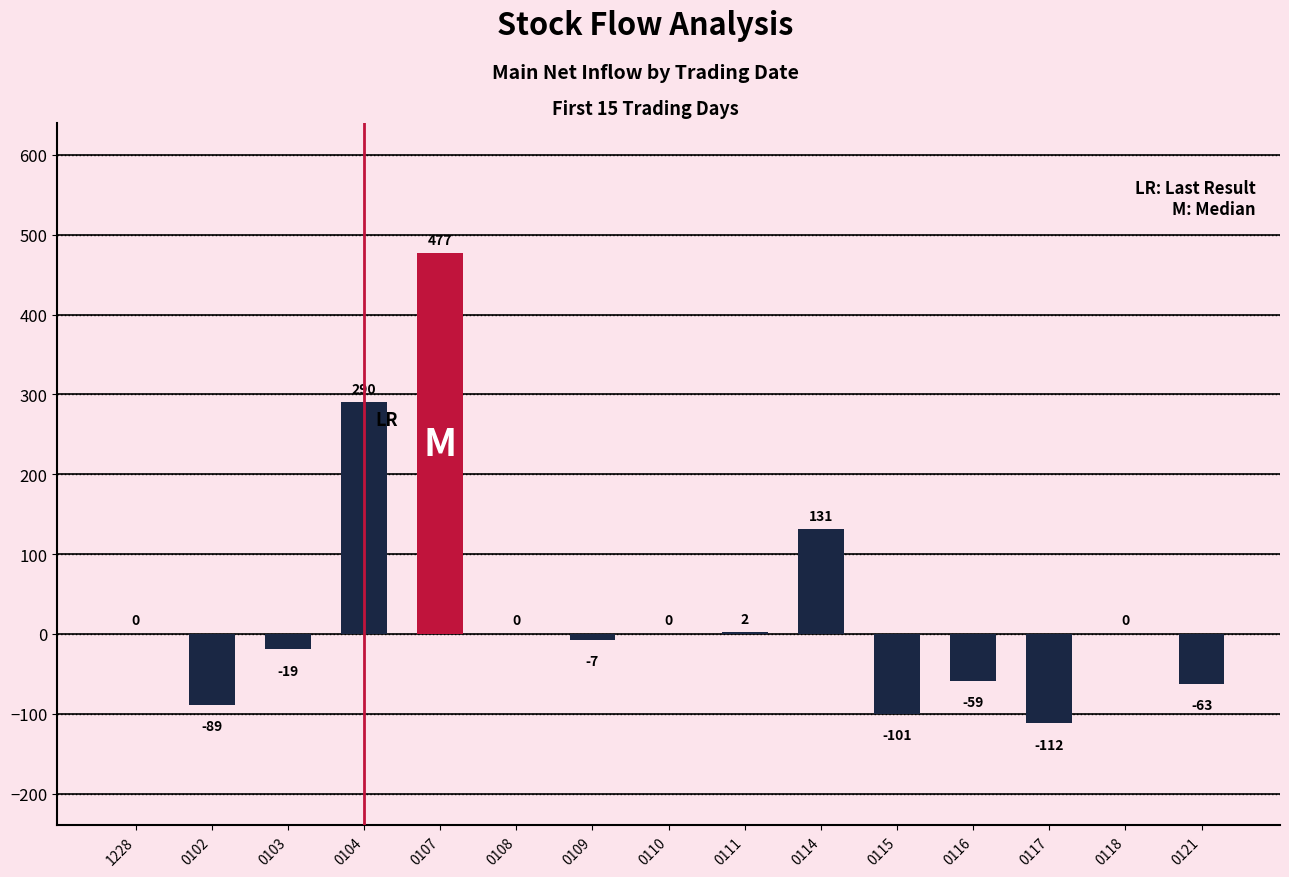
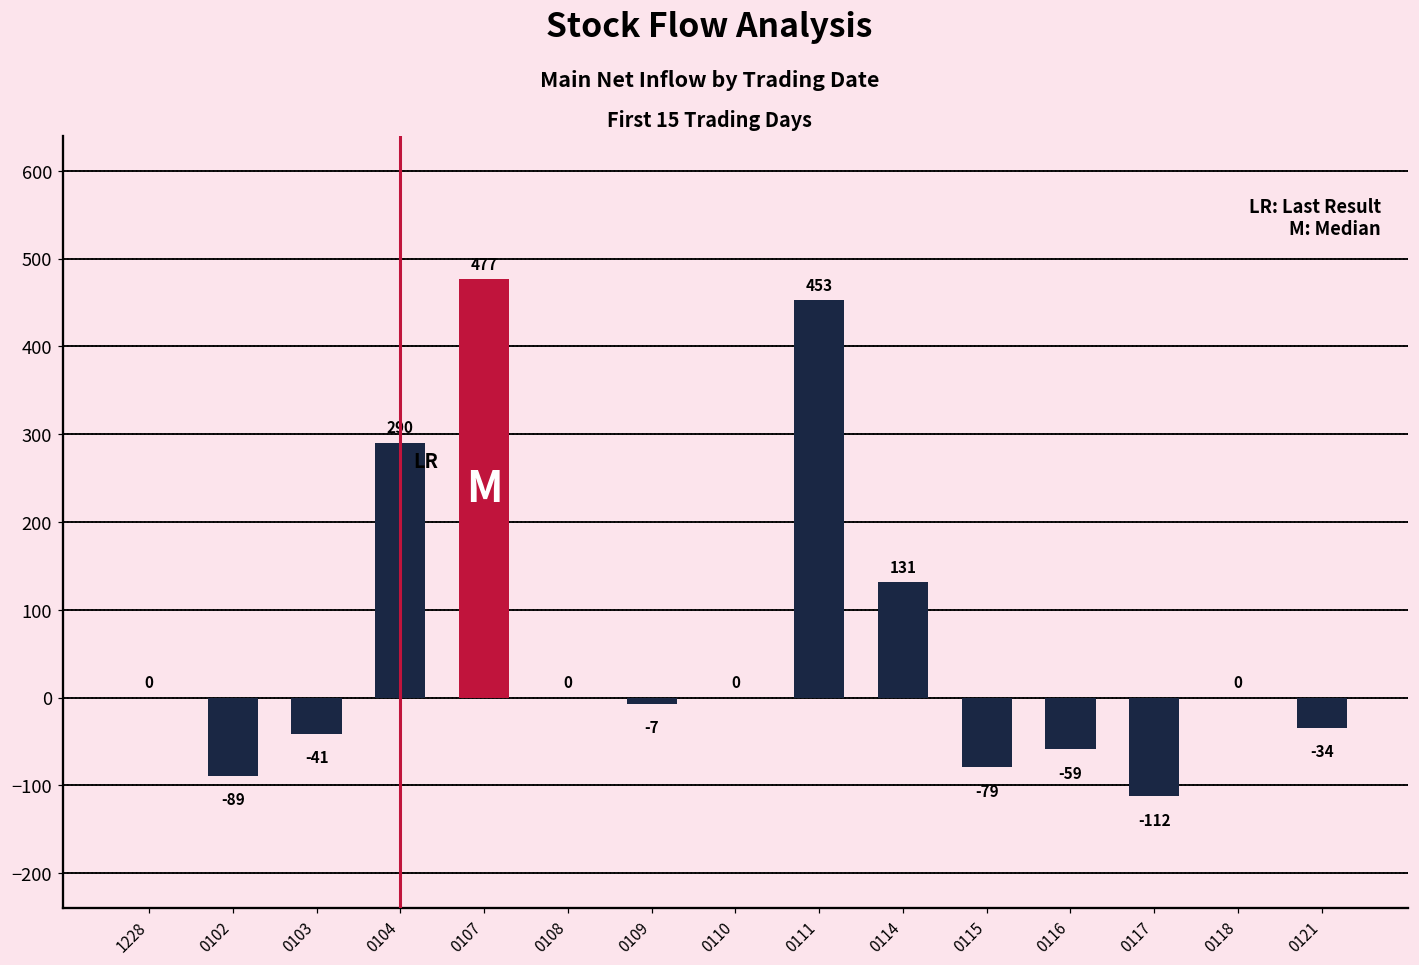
0103: -19 -> -41
0111: 2 -> 453
0115: -101 -> -79
0121: -63 -> -34
